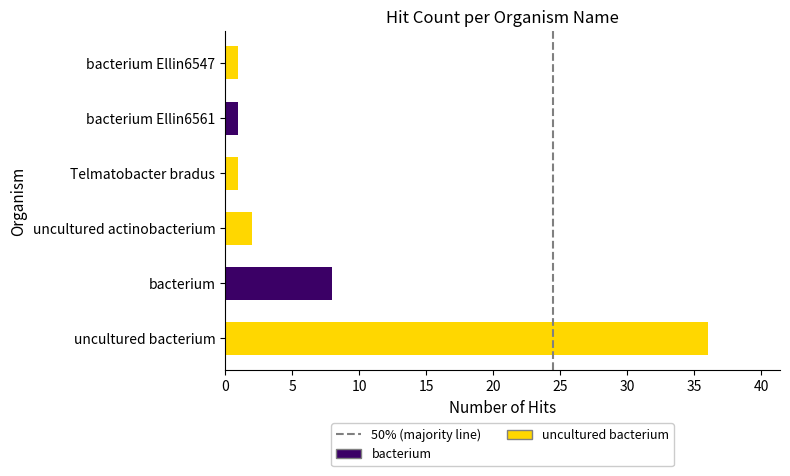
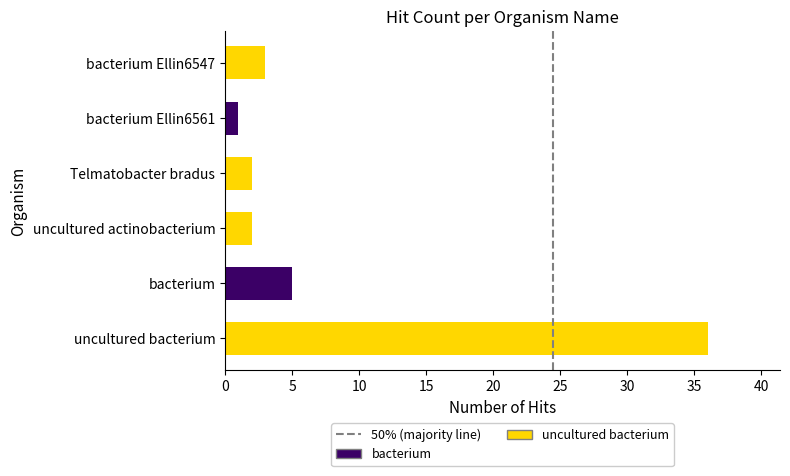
bacterium Ellin6547: 1 -> 3
Telmatobacter bradus: 1 -> 2
bacterium: 8 -> 5
